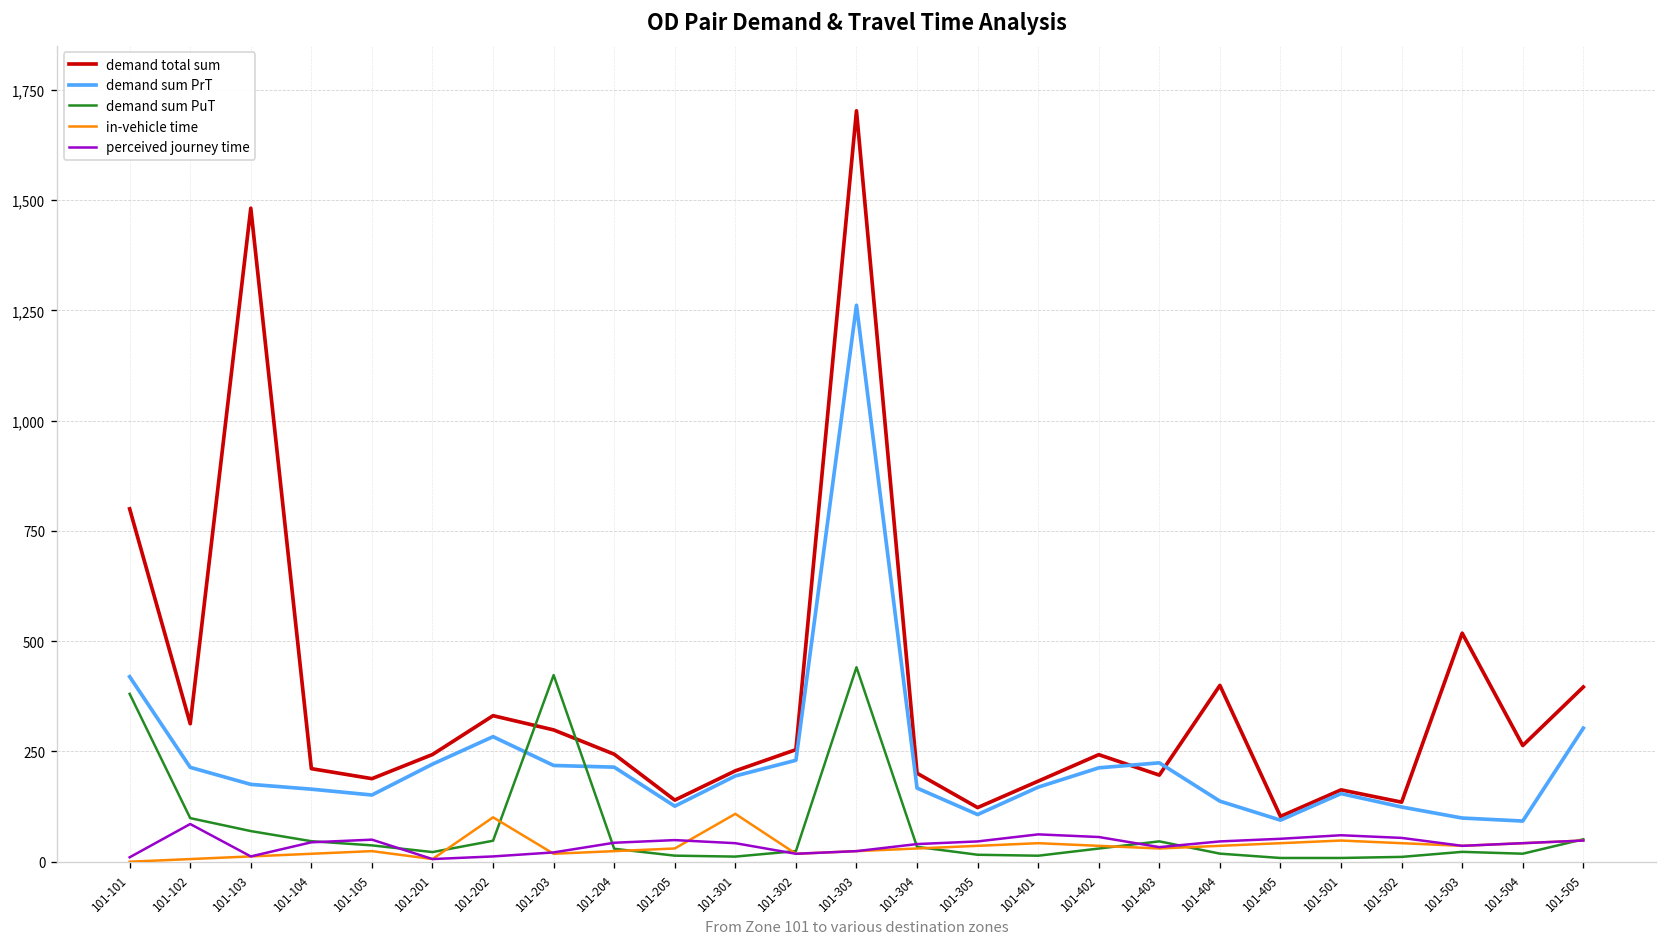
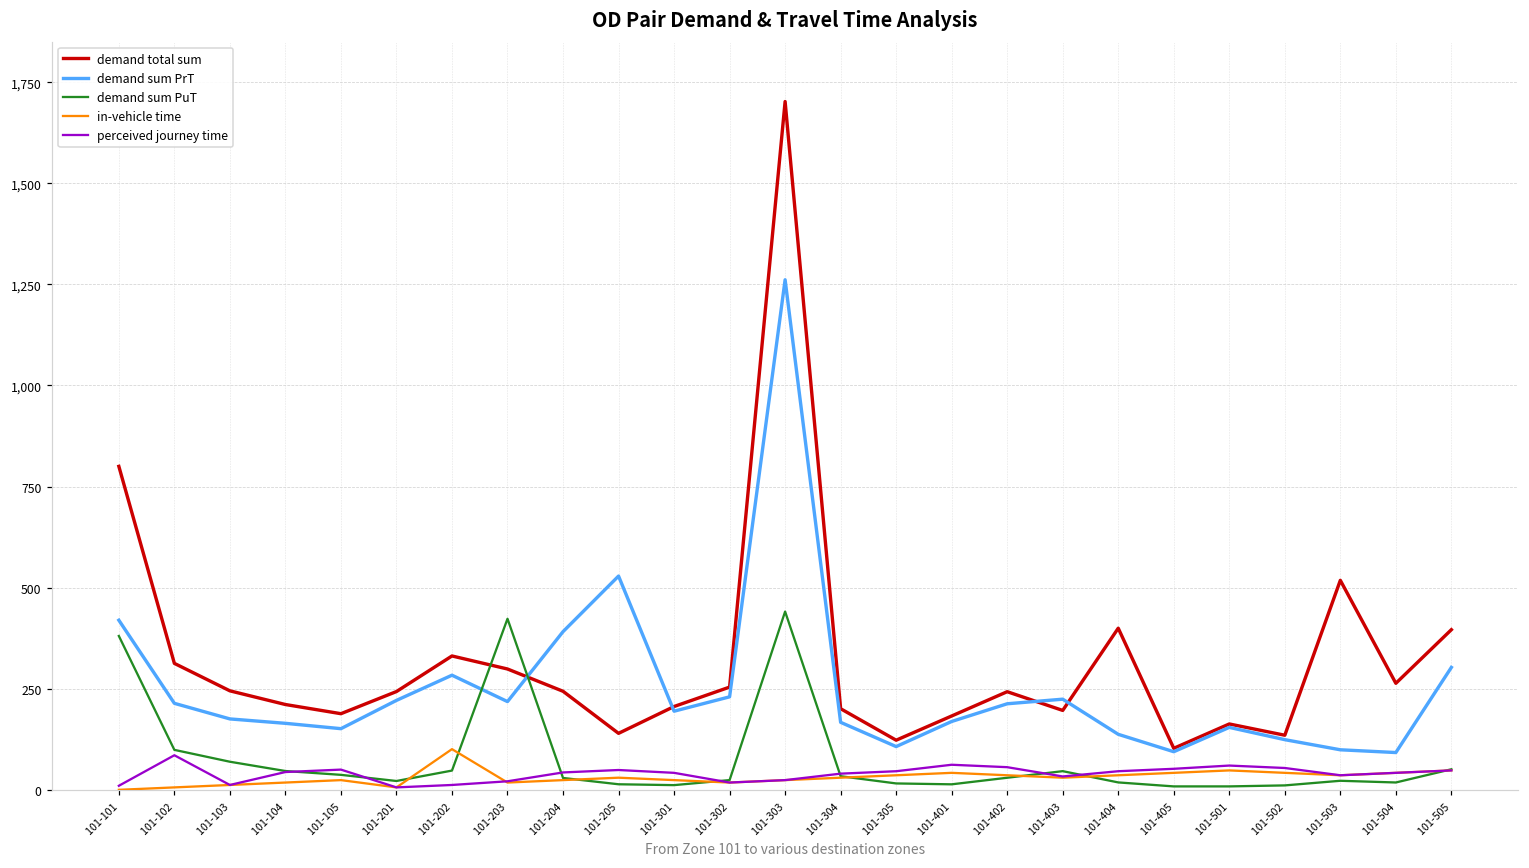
demand total sum, 101-103: 1,480 -> 240
demand sum PrT, 101-204: 210 -> 390
demand sum PrT, 101-205: 130 -> 530
in-vehicle time, 101-301: 110 -> 20
